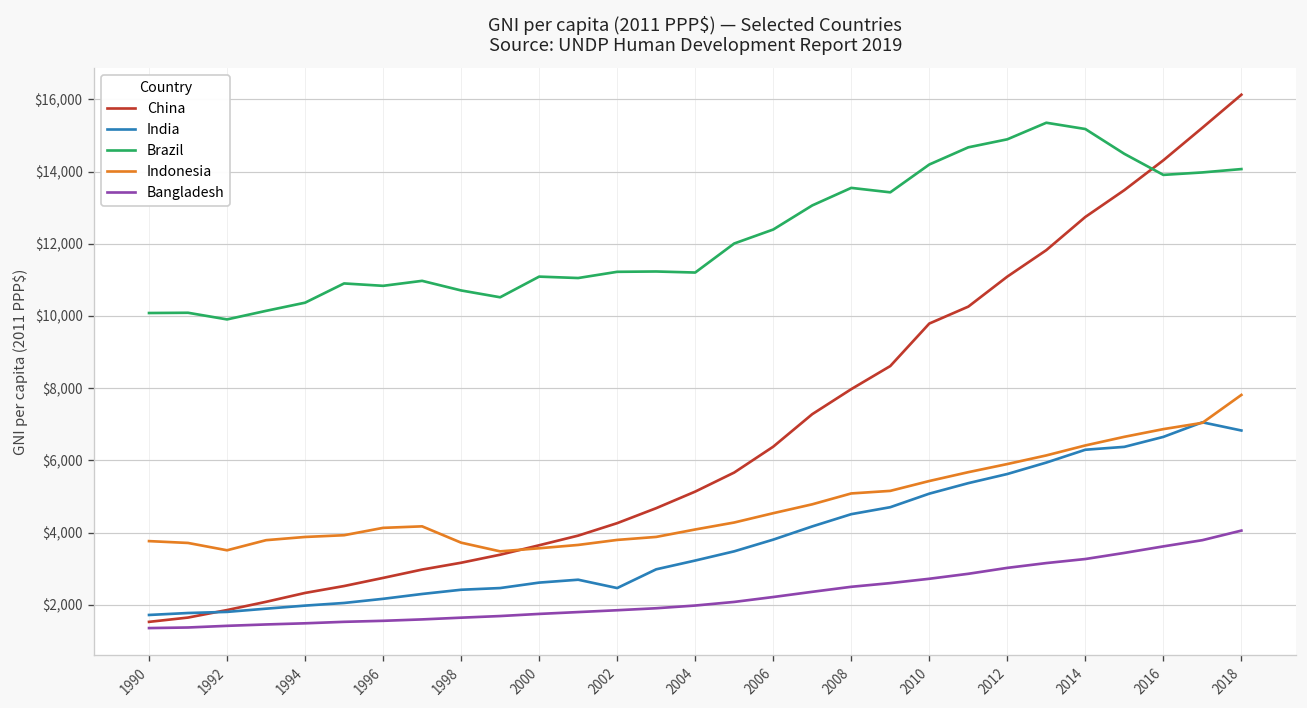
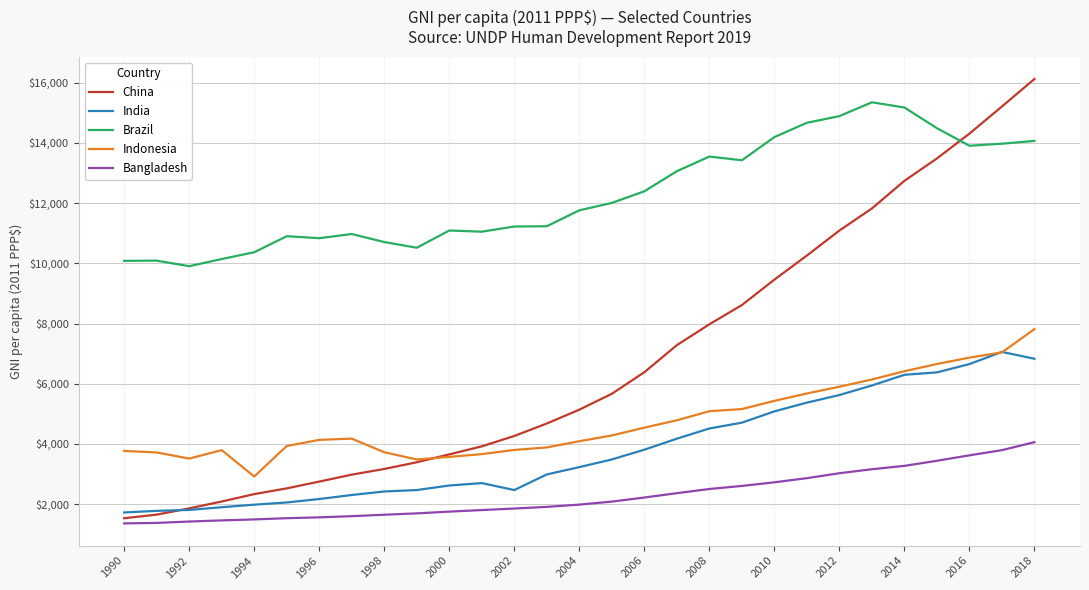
Indonesia, 1994: $3,900 -> $2,900
Brazil, 2004: $11,200 -> $11,800
China, 2010: $9,800 -> $9,500
